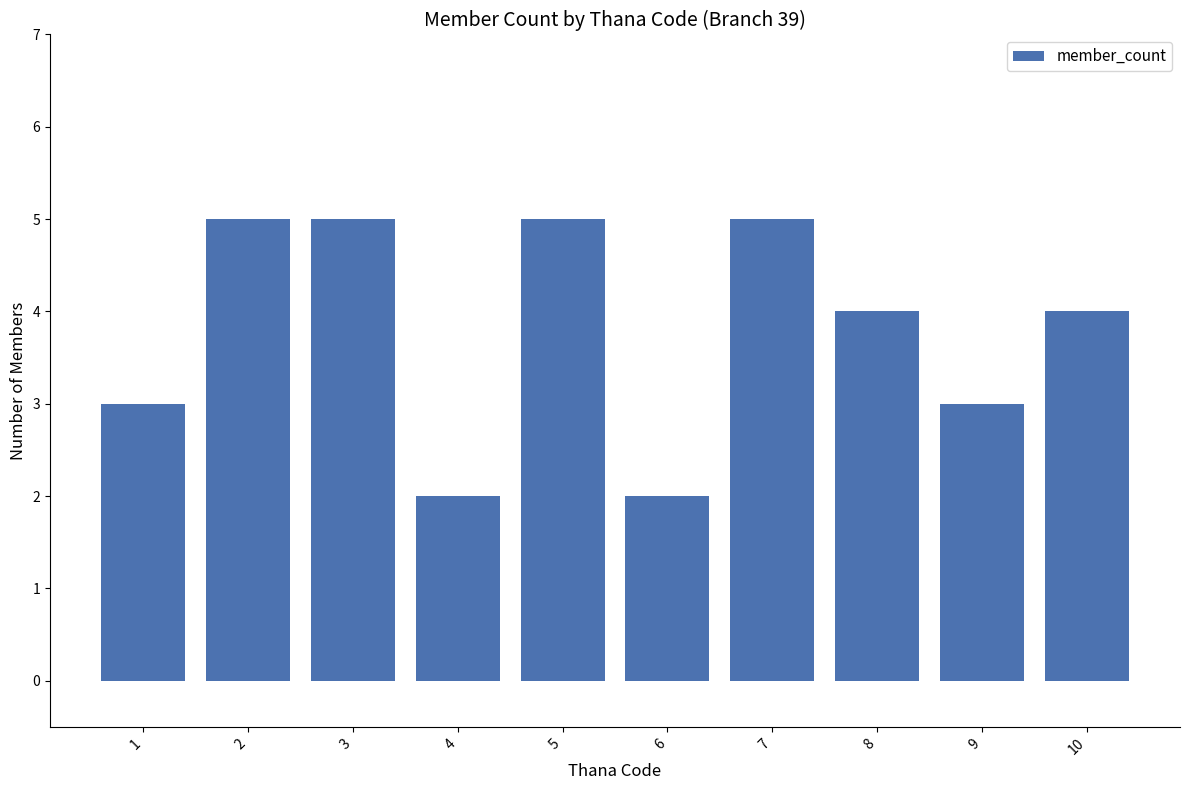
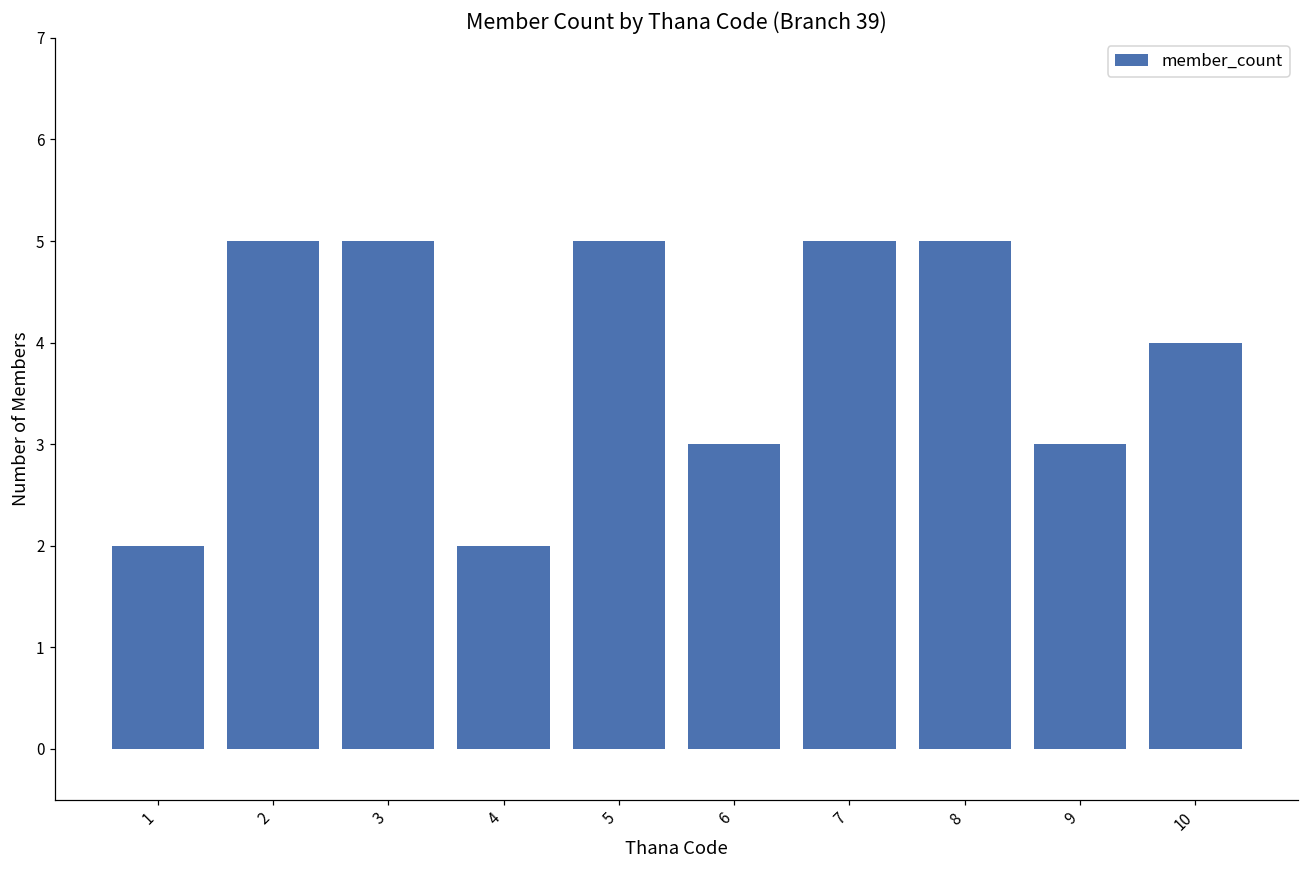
1: 3 -> 2
6: 2 -> 3
8: 4 -> 5
